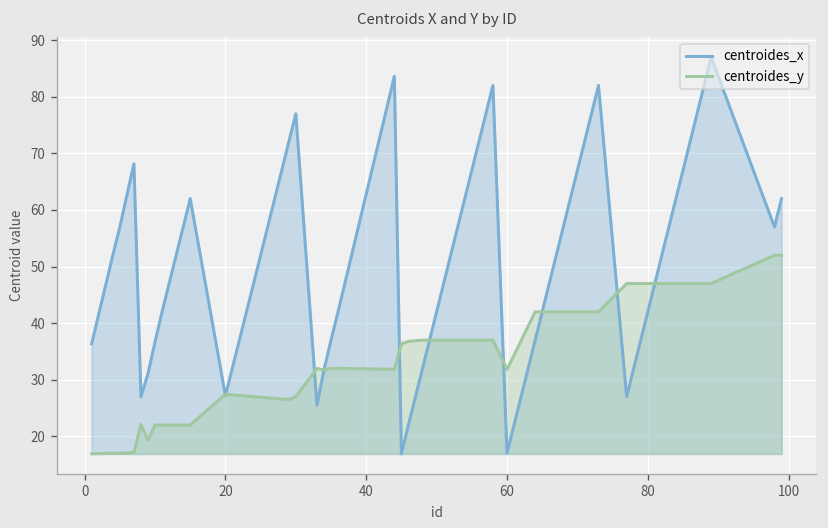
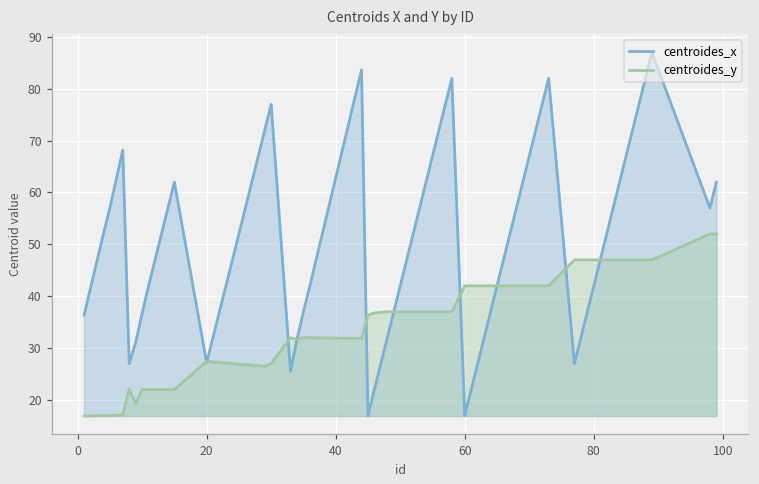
centroides_y, 60: 32 -> 42
